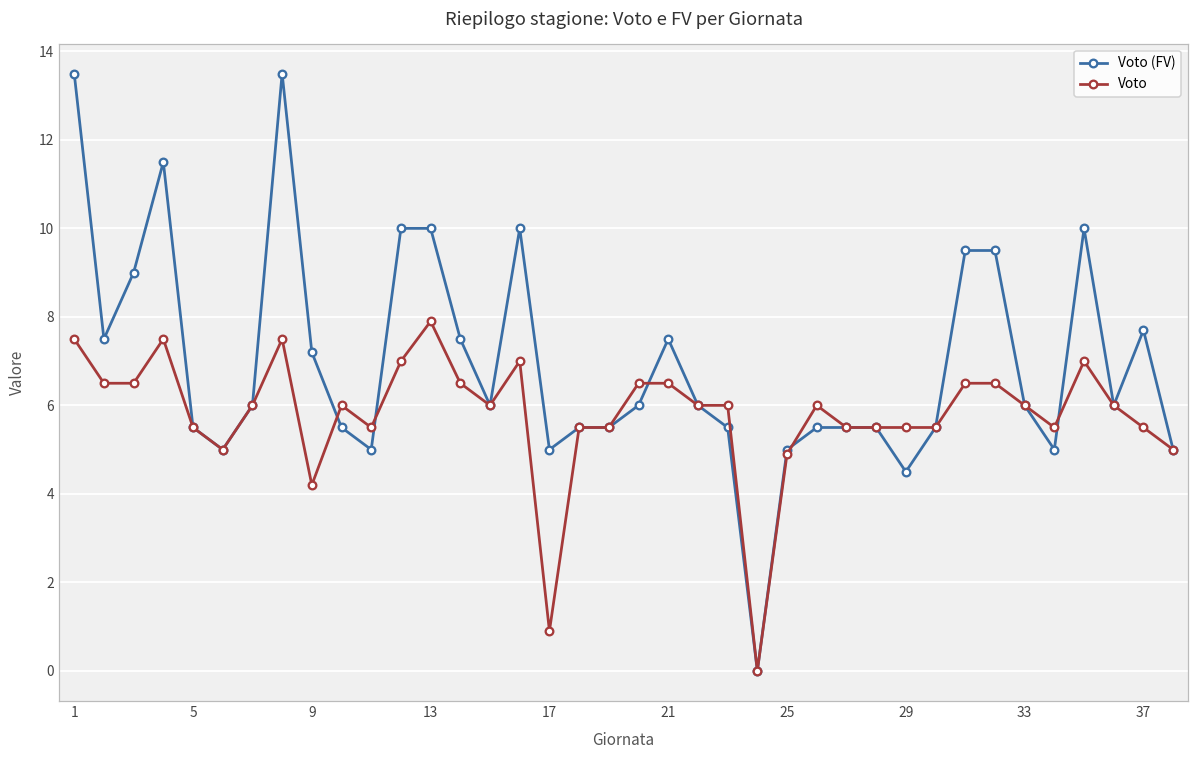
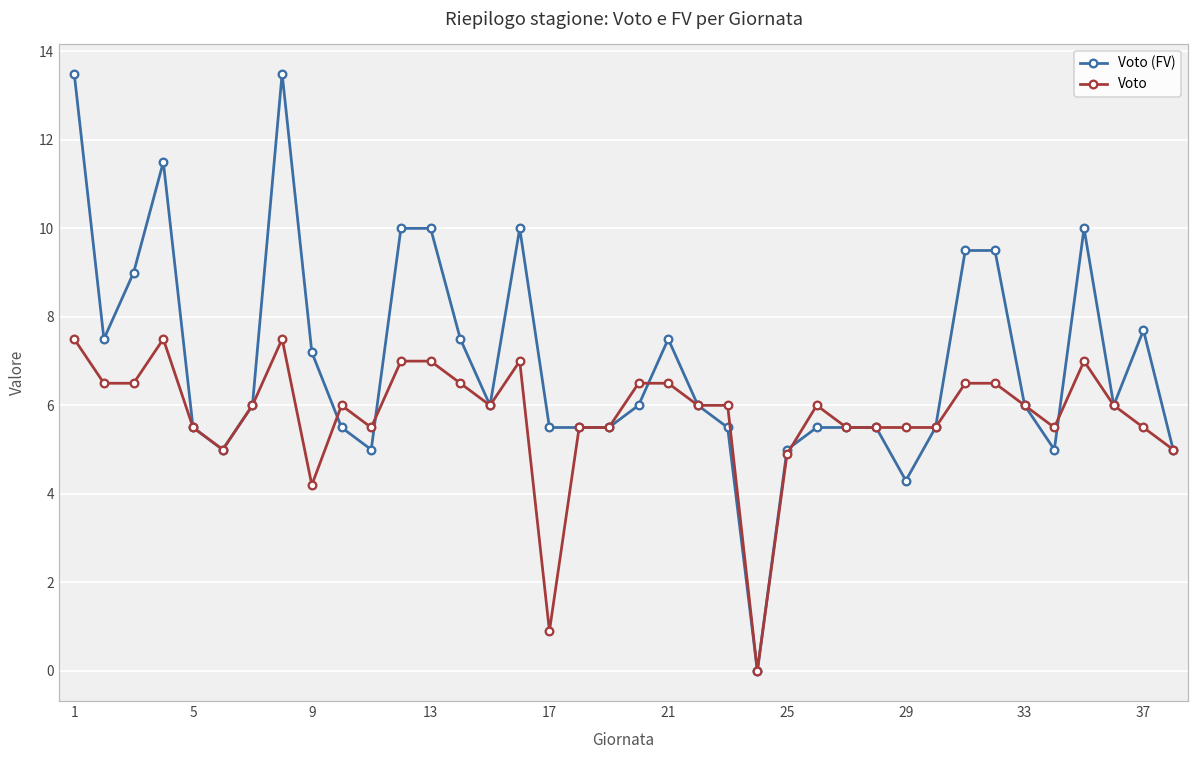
Voto, 13: 7.9 -> 7.0
Voto (FV), 17: 5.0 -> 5.5
Voto (FV), 29: 4.5 -> 4.3
